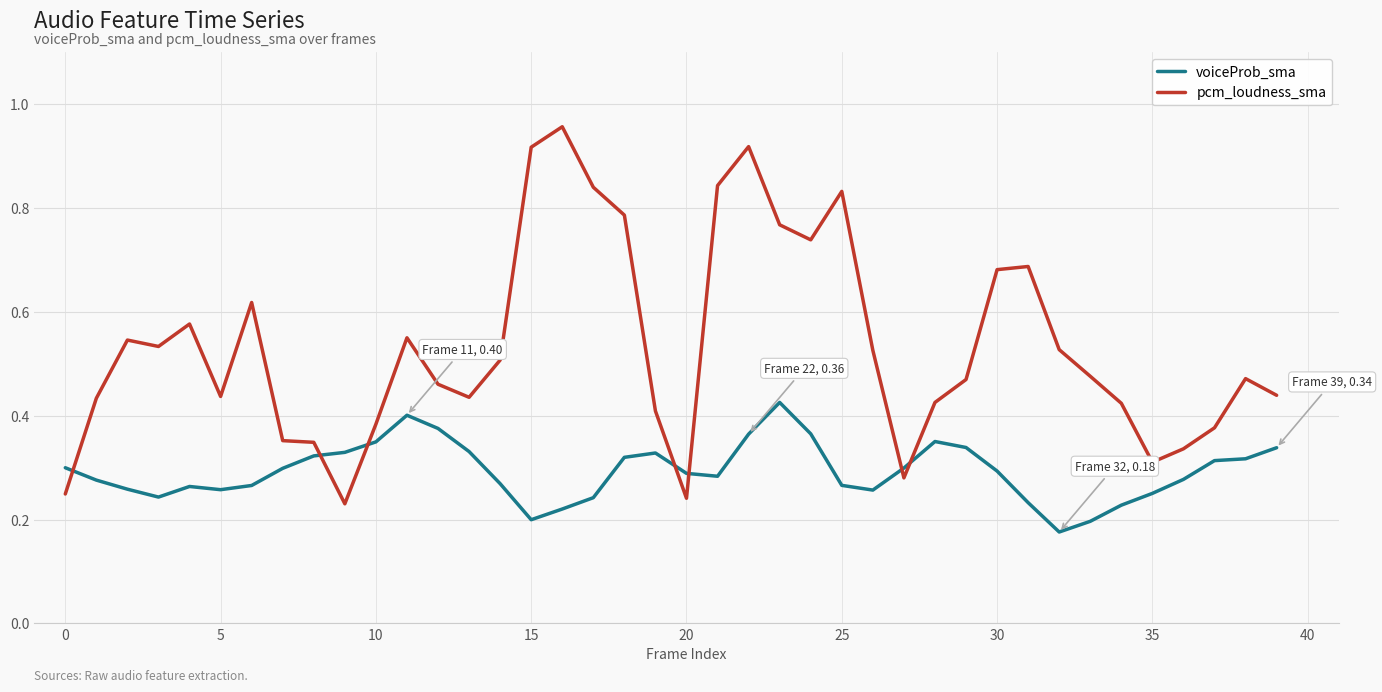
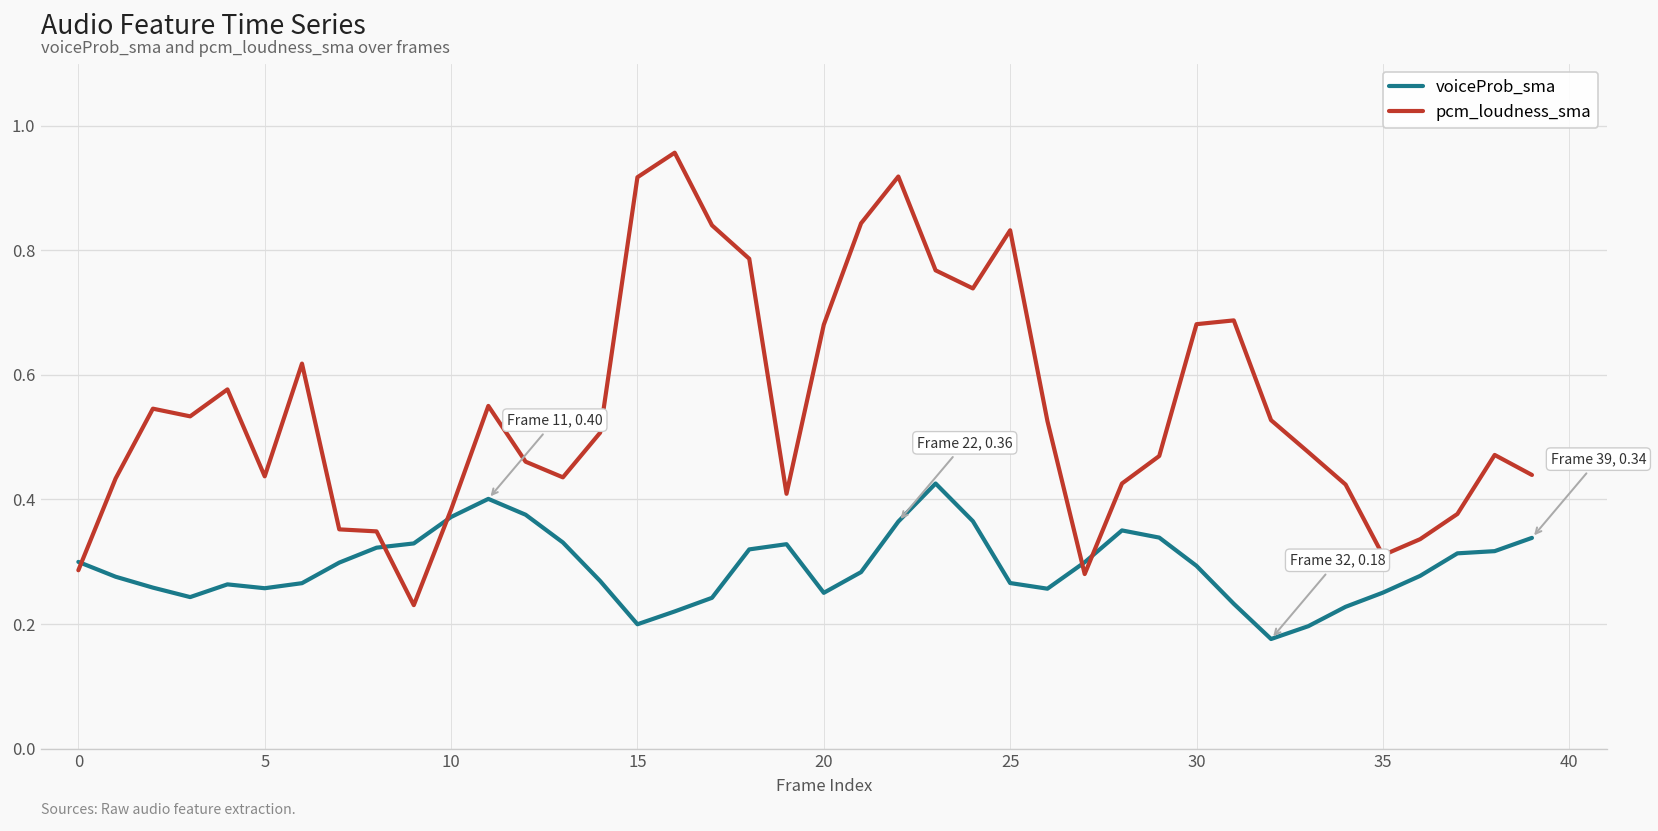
pcm_loudness_sma, 0: 0.25 -> 0.29
voiceProb_sma, 10: 0.35 -> 0.37
voiceProb_sma, 20: 0.29 -> 0.25
pcm_loudness_sma, 20: 0.24 -> 0.68
